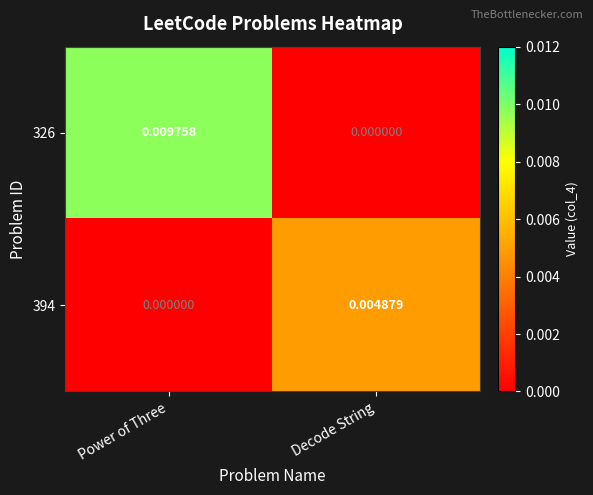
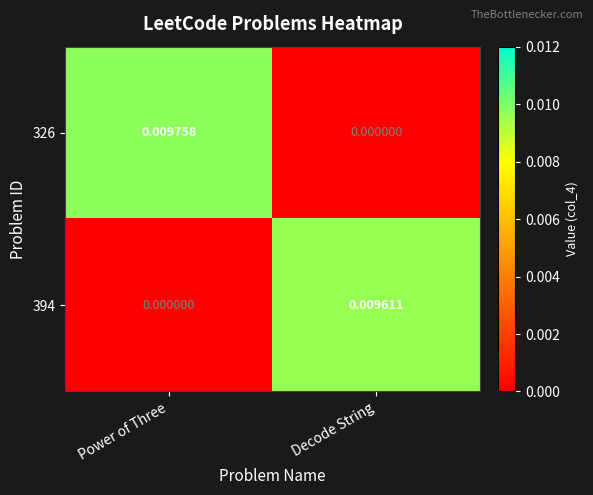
394, Decode String: 0.004879 -> 0.009611
